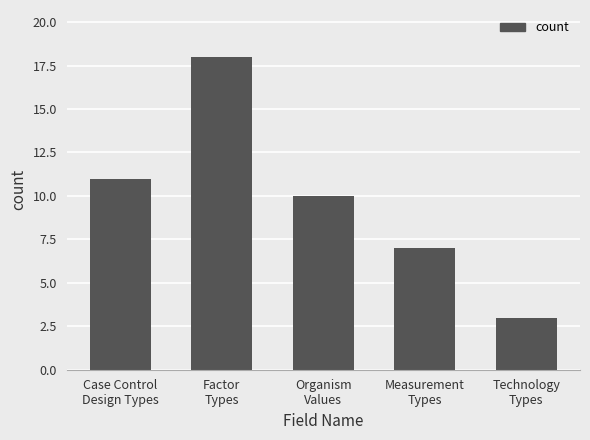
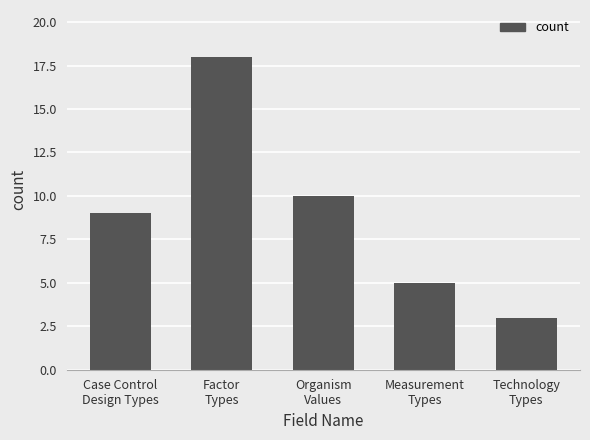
Case Control Design Types: 11 -> 9
Measurement Types: 7 -> 5
